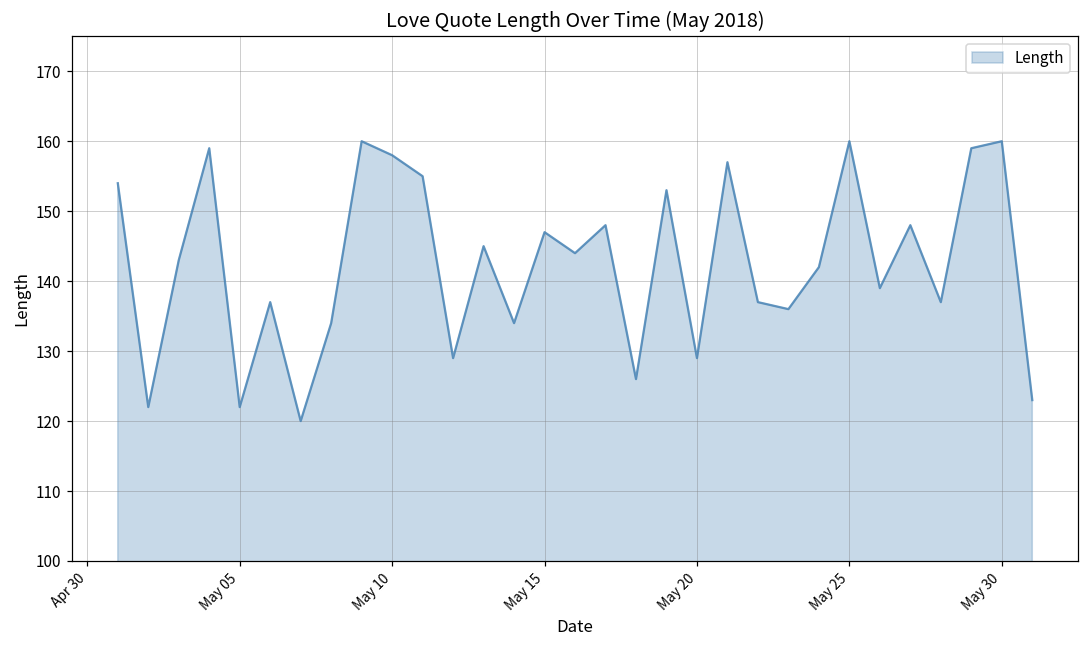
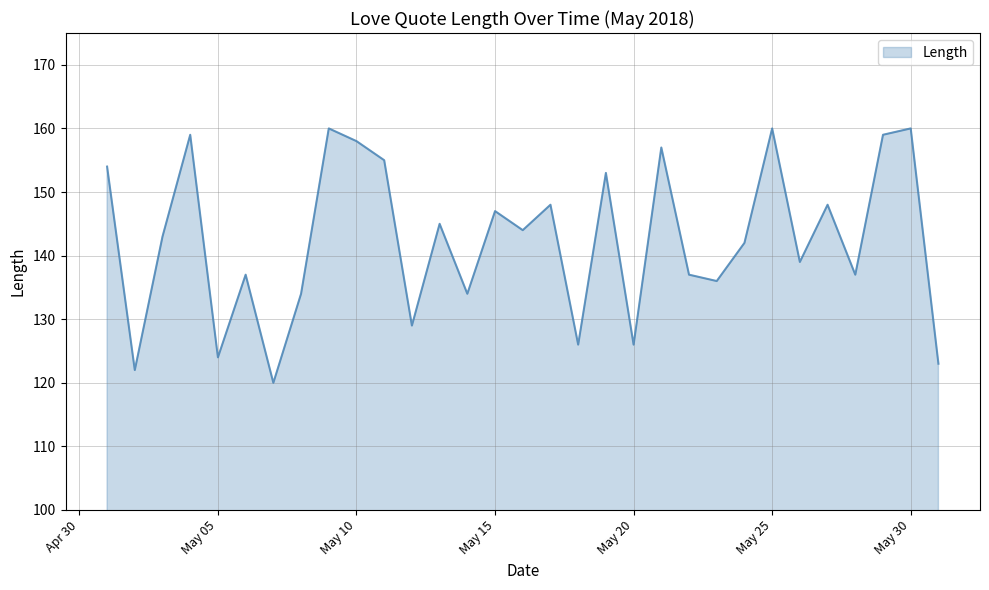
May 05: 122 -> 124
May 20: 129 -> 126
